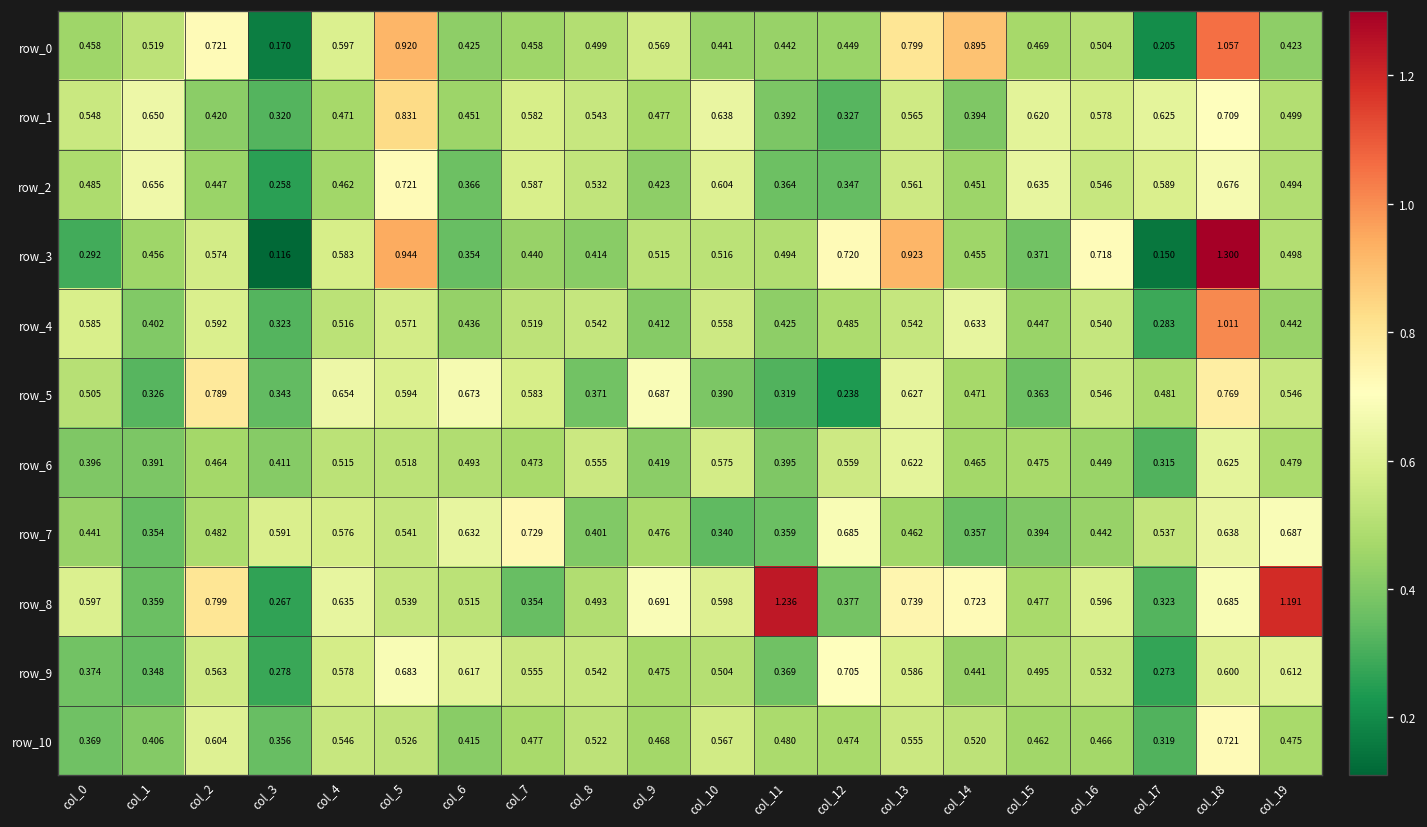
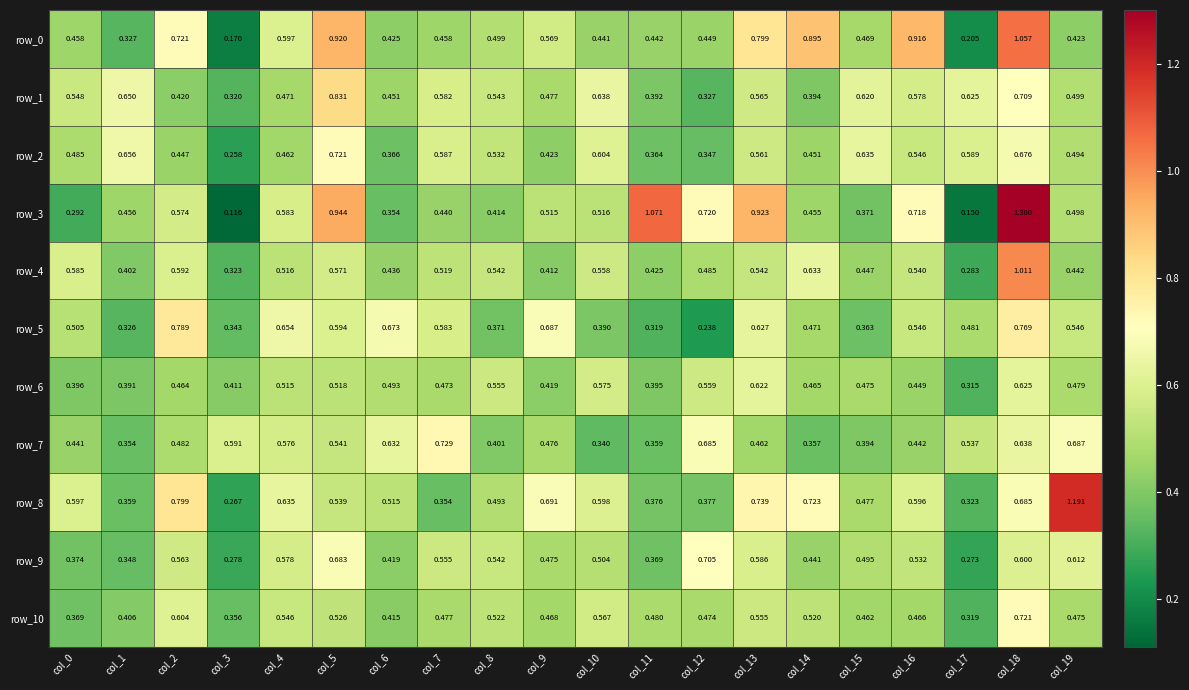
row_0, col_1: 0.519 -> 0.327
row_0, col_16: 0.504 -> 0.916
row_3, col_11: 0.494 -> 1.071
row_8, col_11: 1.236 -> 0.376
row_9, col_6: 0.617 -> 0.419
